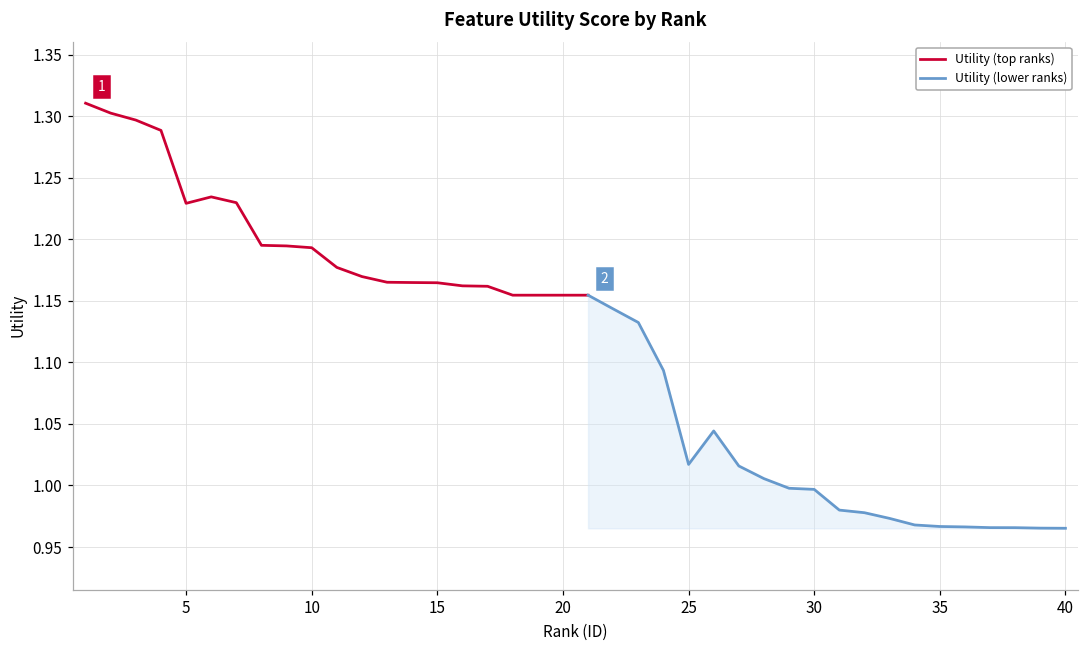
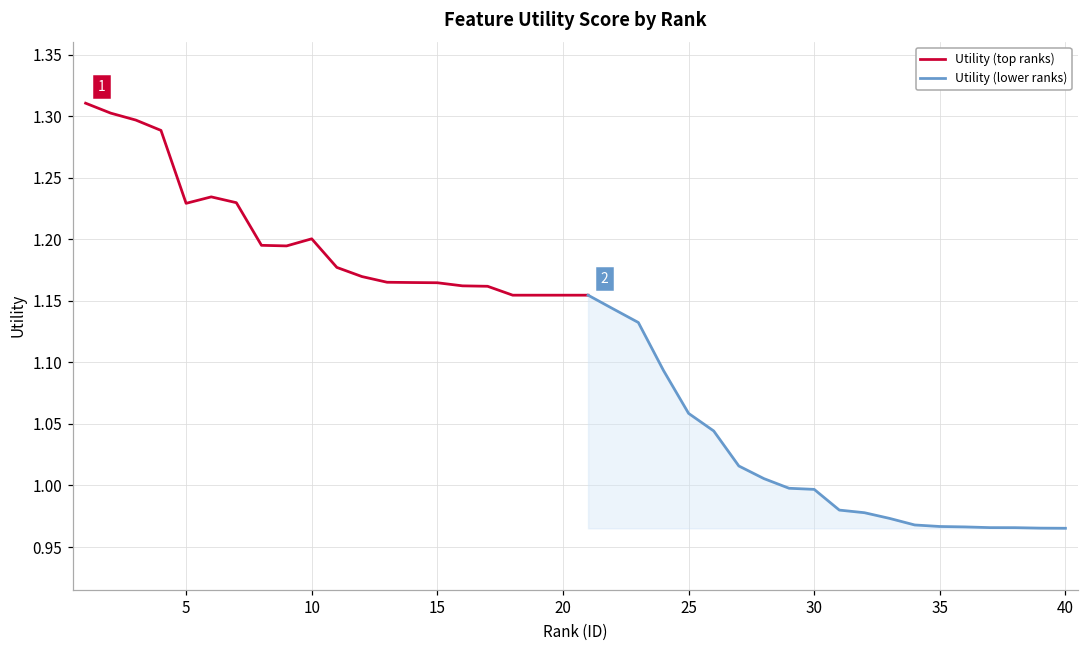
Utility (top ranks), 10: 1.193 -> 1.201
Utility (lower ranks), 25: 1.017 -> 1.059
